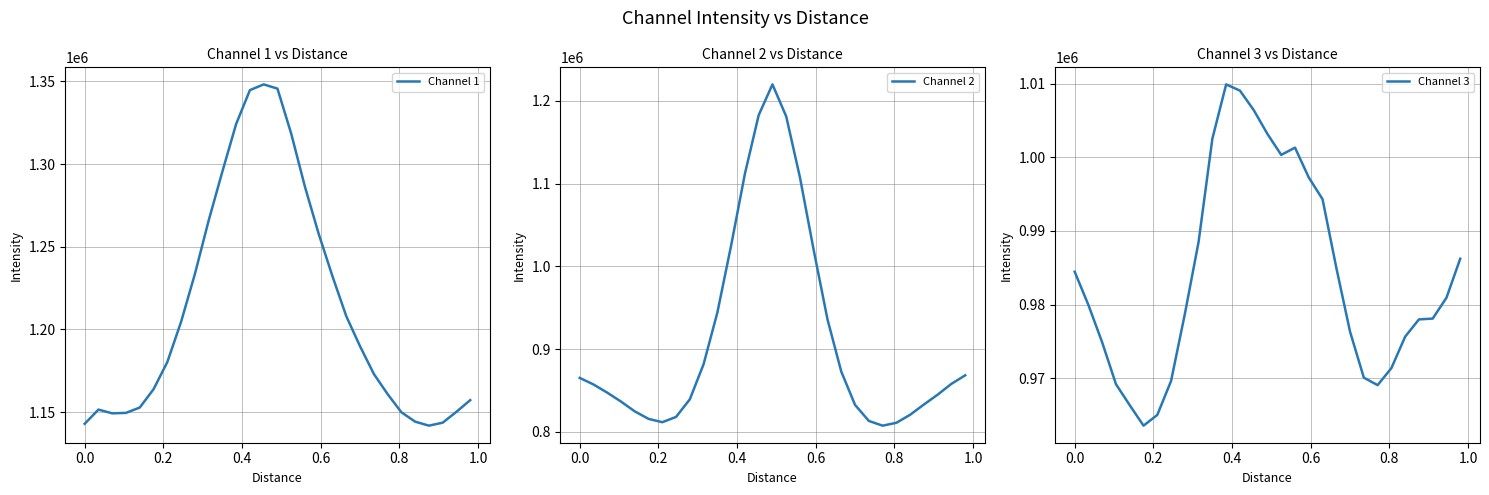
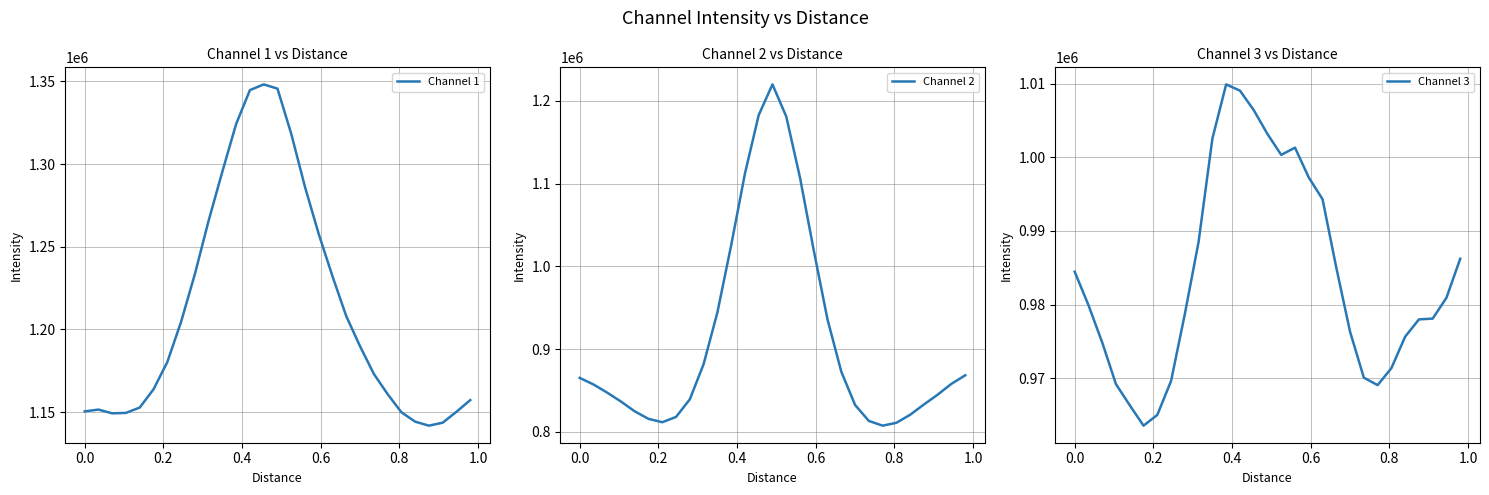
Channel 1 vs Distance, 0.0: 1143000 -> 1150000
